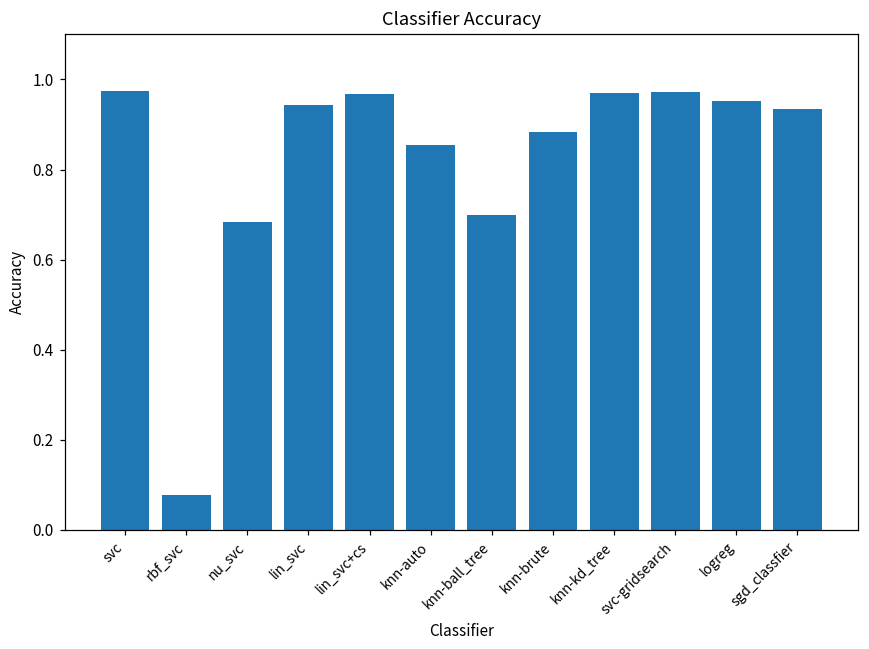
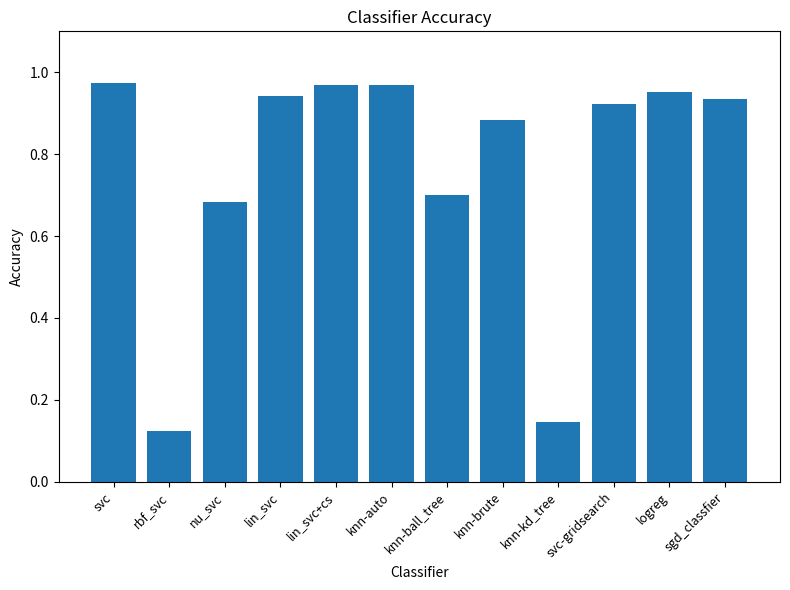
rbf_svc: 0.08 -> 0.12
knn-auto: 0.85 -> 0.97
knn-kd_tree: 0.97 -> 0.14
svc-gridsearch: 0.97 -> 0.92
